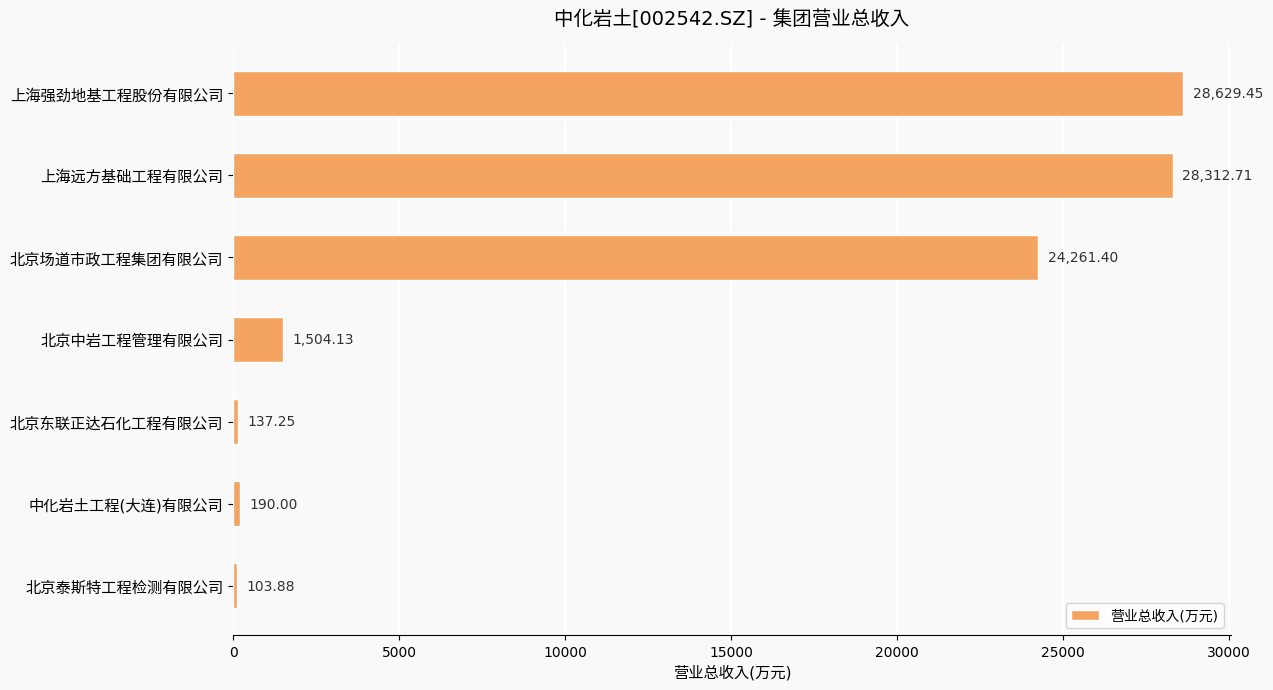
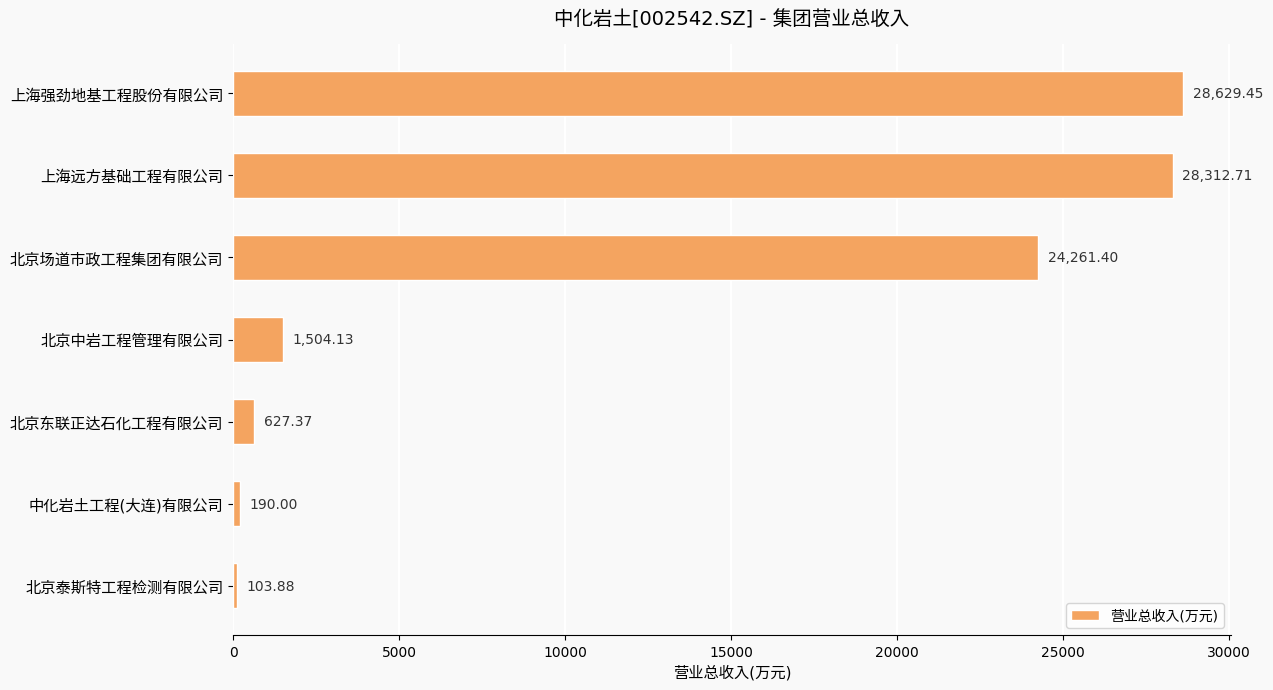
北京东联正达石化工程有限公司: 137.25 -> 627.37
